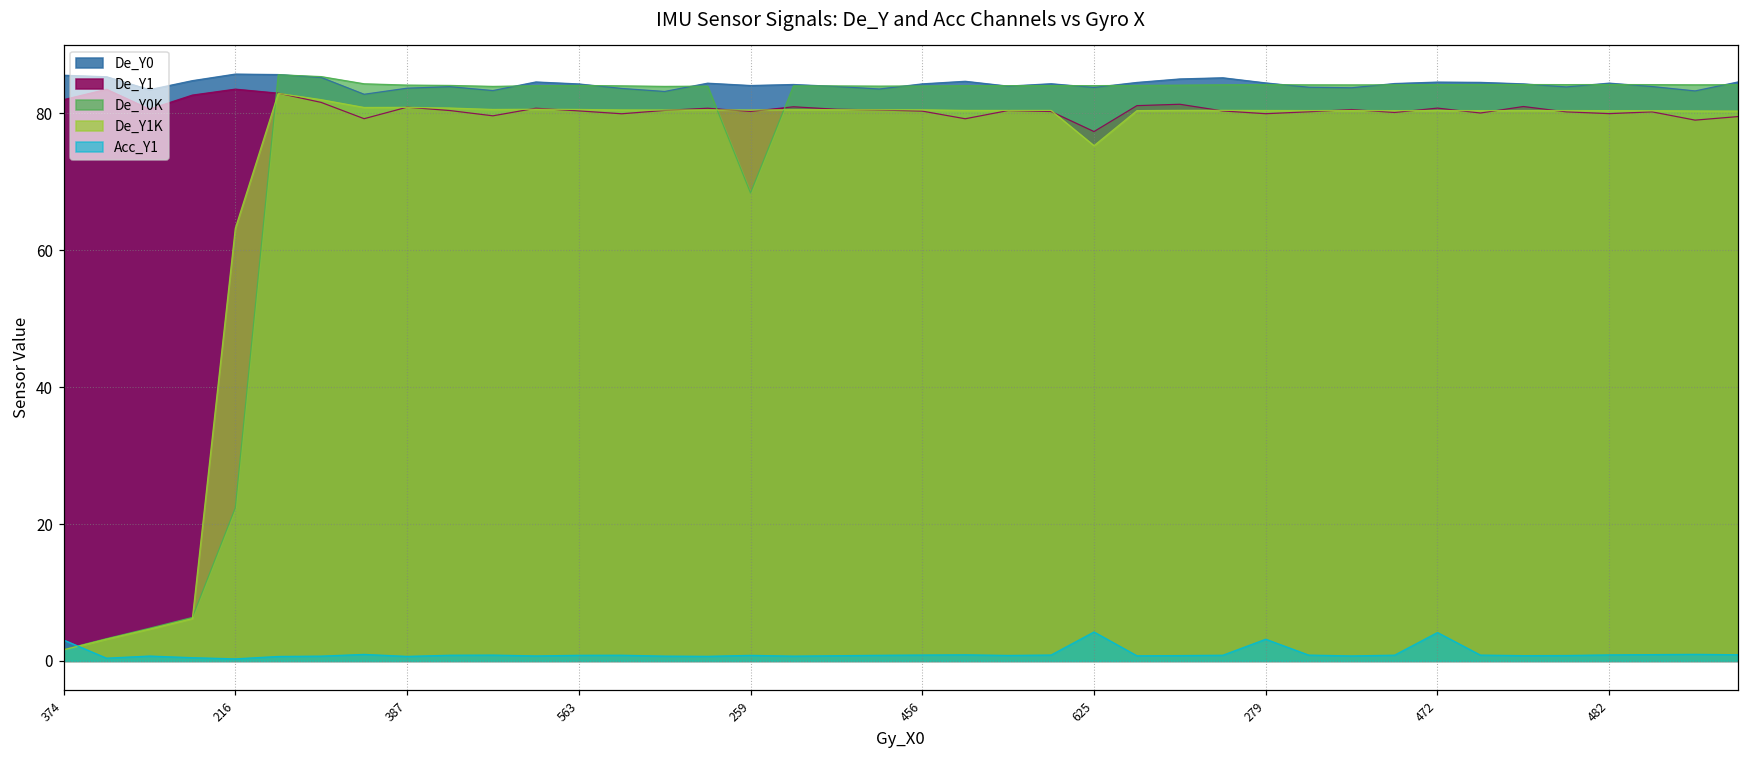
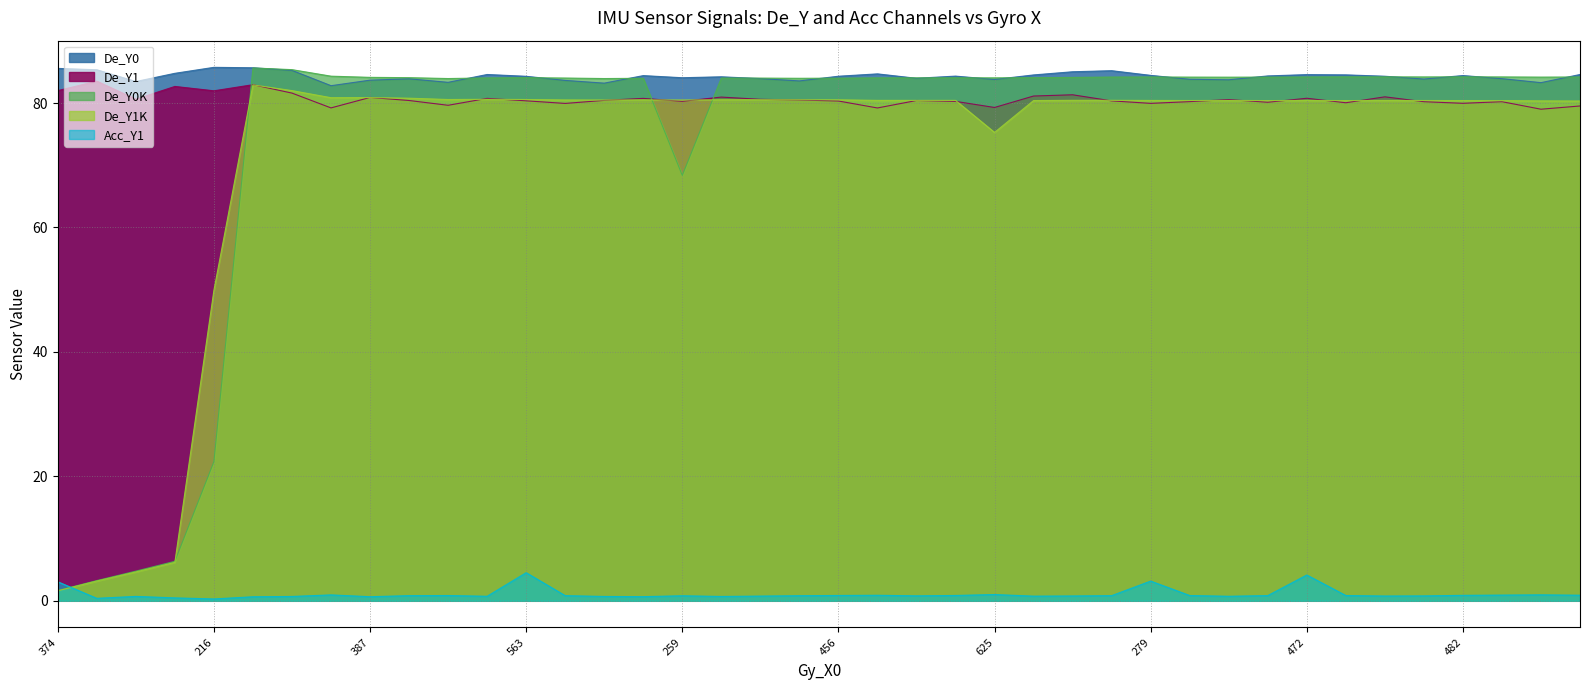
De_Y1, 216: 84 -> 82
De_Y1K, 216: 63 -> 50
Acc_Y1, 563: 1 -> 5
De_Y1, 625: 77 -> 79
Acc_Y1, 625: 4 -> 1
